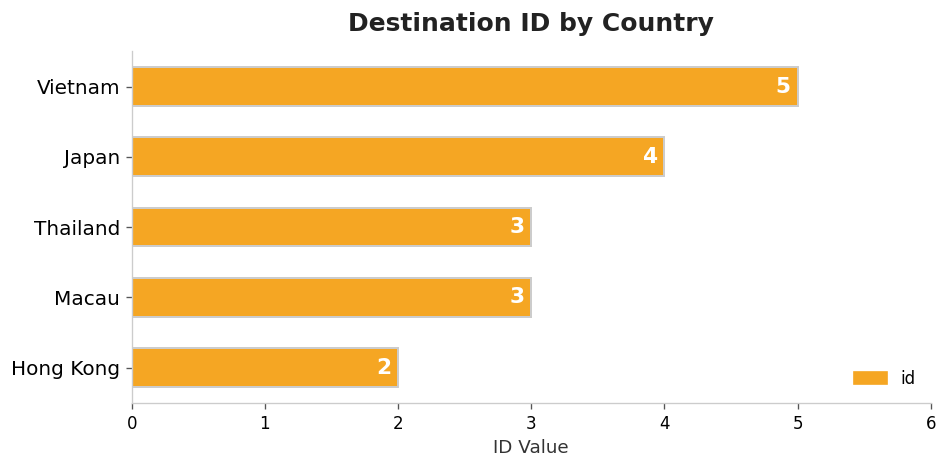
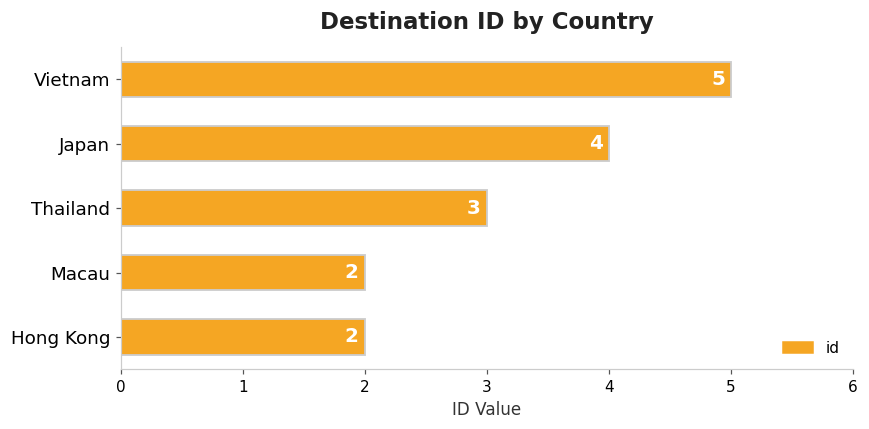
Macau: 3 -> 2
